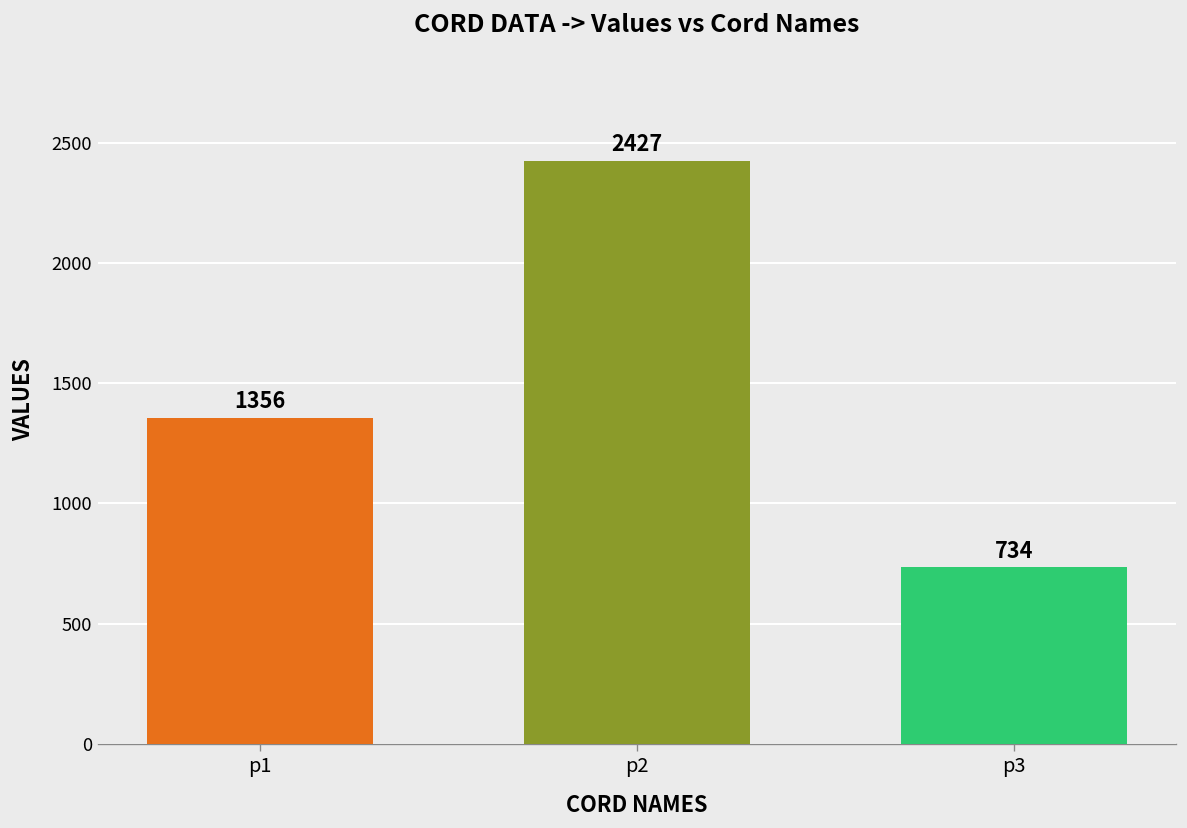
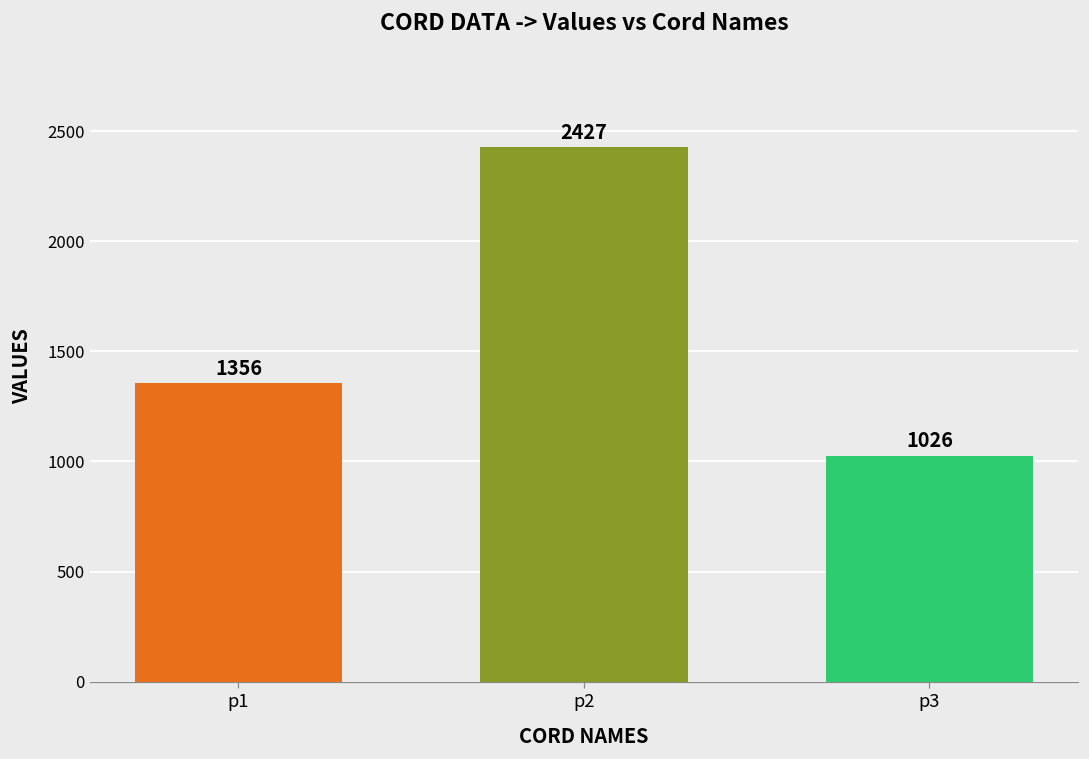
p3: 734 -> 1026
